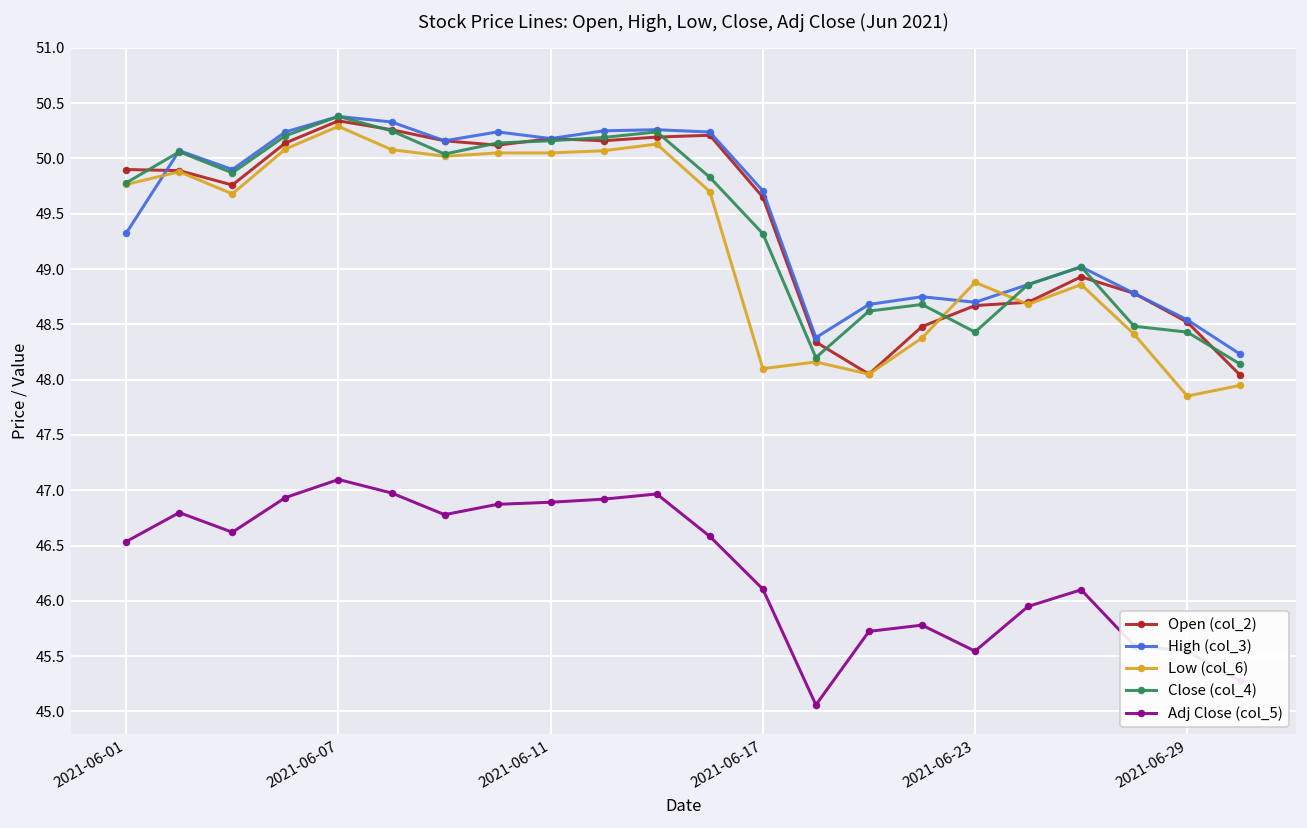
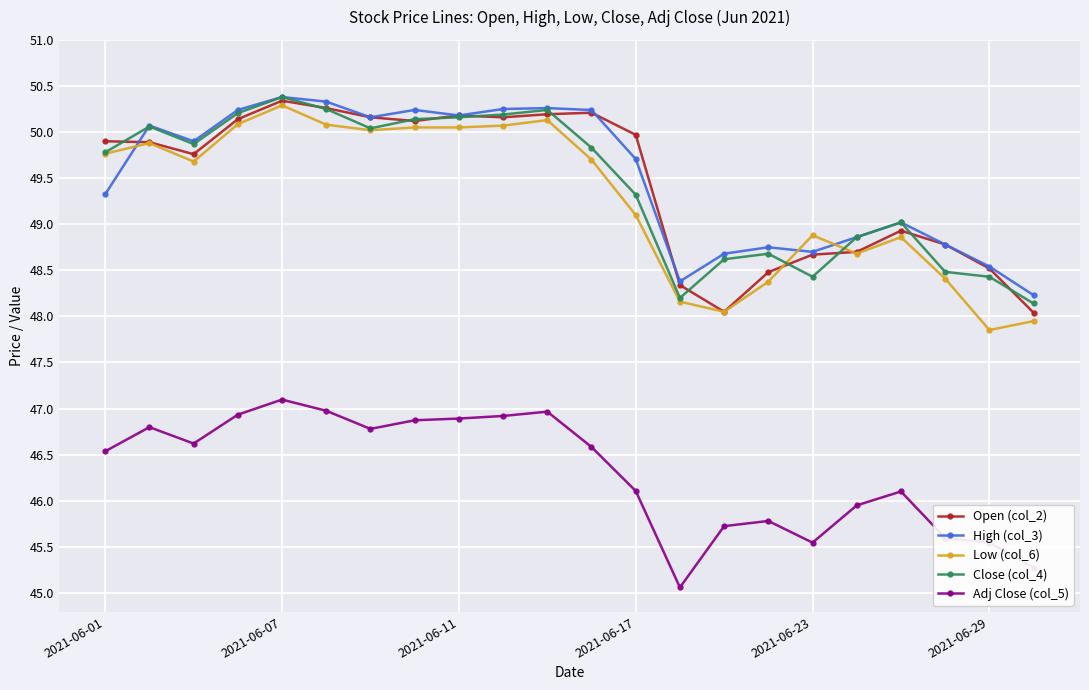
Open (col_2), 2021-06-17: 49.7 -> 50.0
Low (col_6), 2021-06-17: 48.1 -> 49.1
